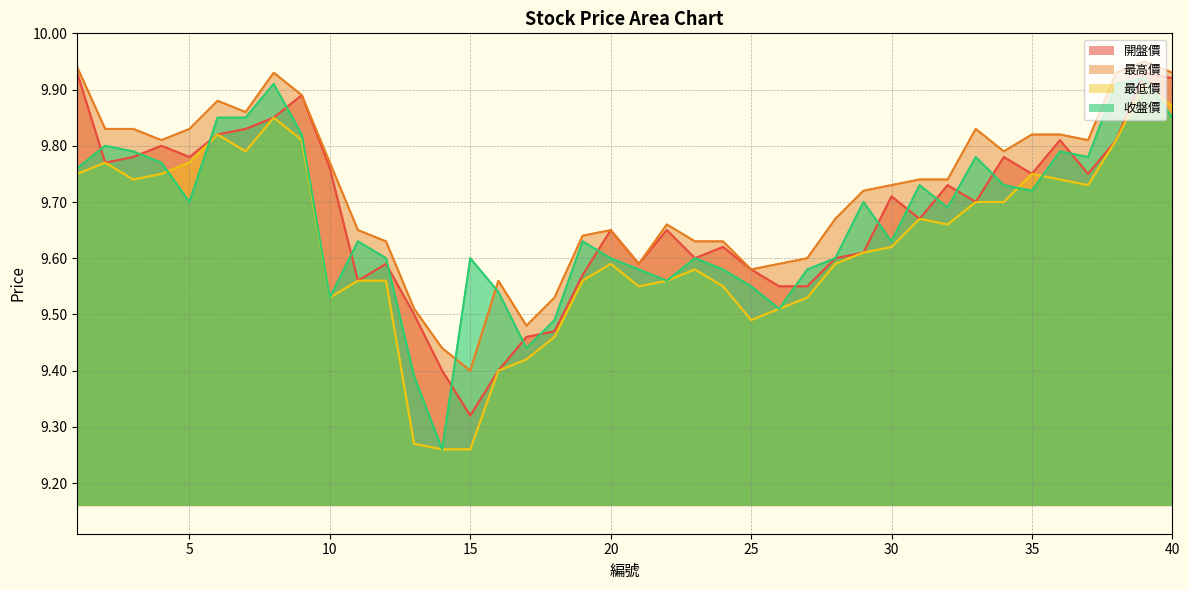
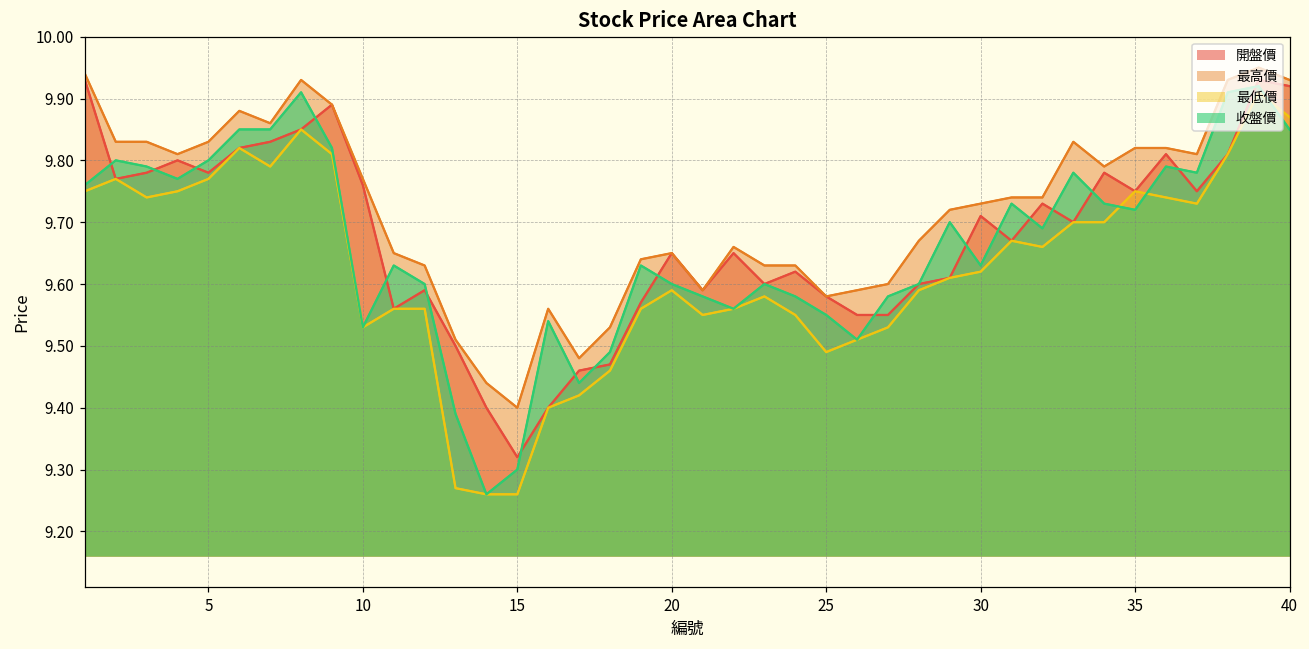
收盤價, 5: 9.7 -> 9.8
收盤價, 15: 9.6 -> 9.3
